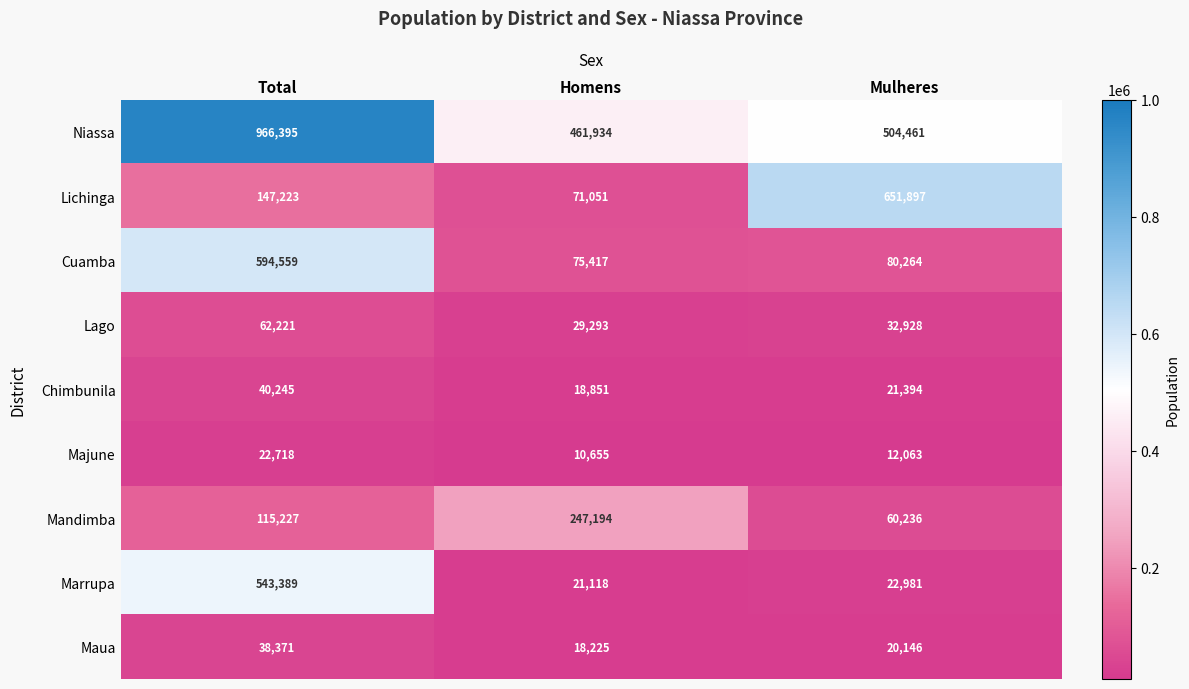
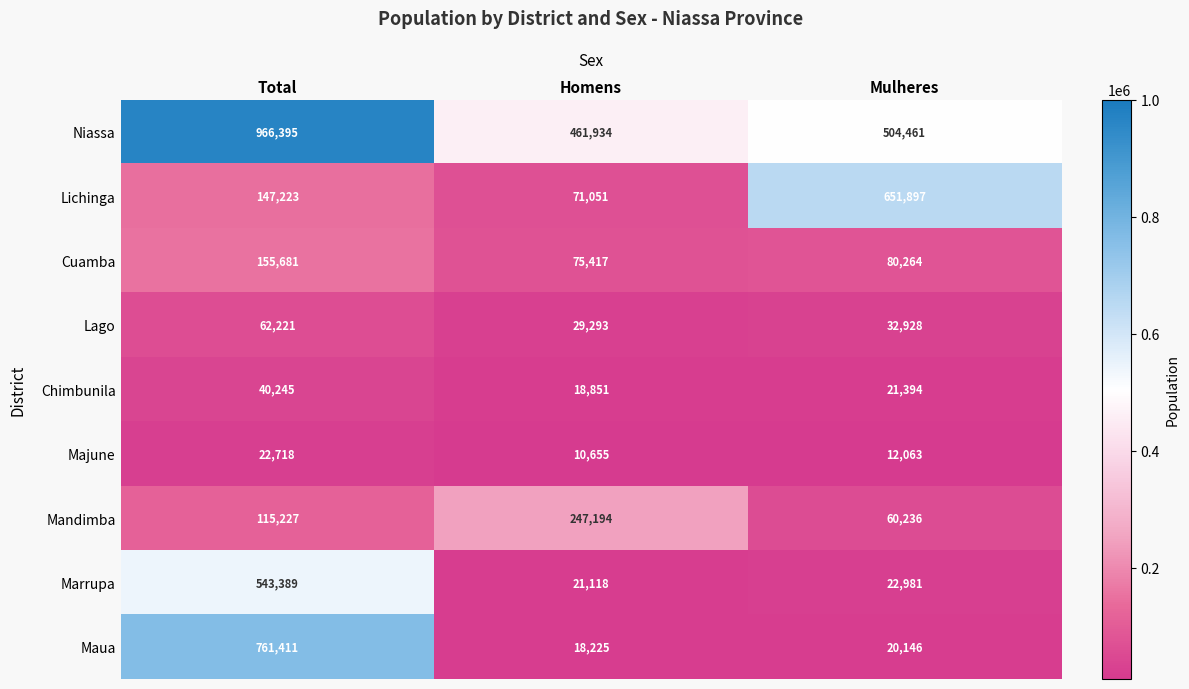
Cuamba, Total: 594,559 -> 155,681
Maua, Total: 38,371 -> 761,411
